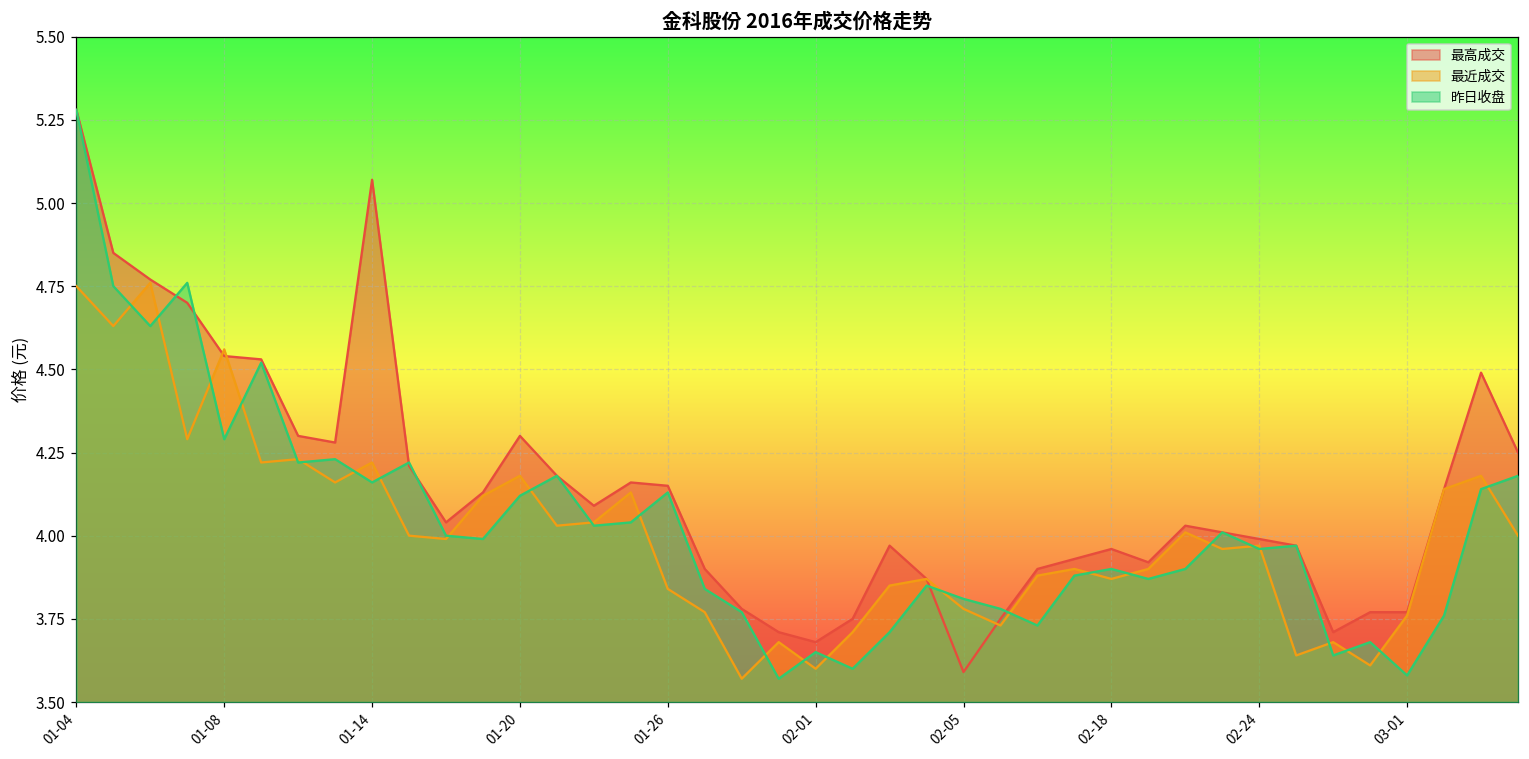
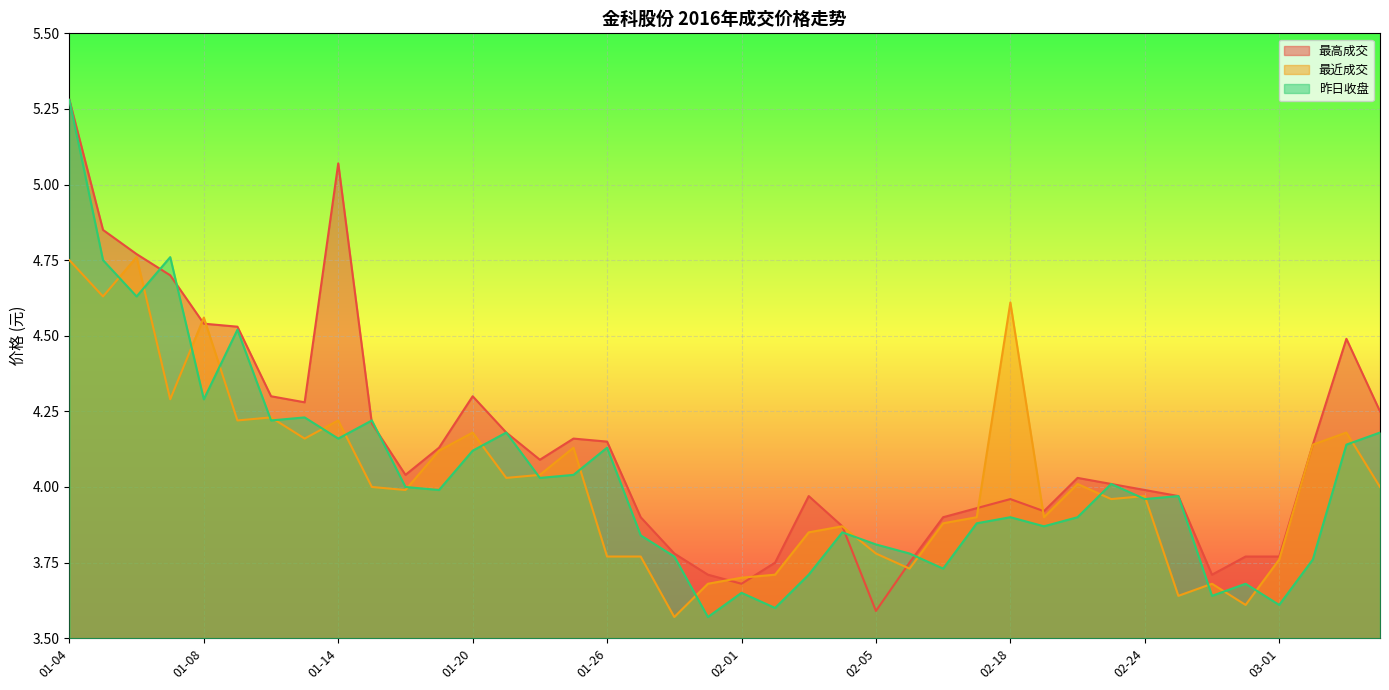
最近成交, 01-26: 3.84 -> 3.77
最近成交, 02-01: 3.6 -> 3.7
最近成交, 02-18: 3.87 -> 4.61
昨日收盘, 03-01: 3.58 -> 3.61
